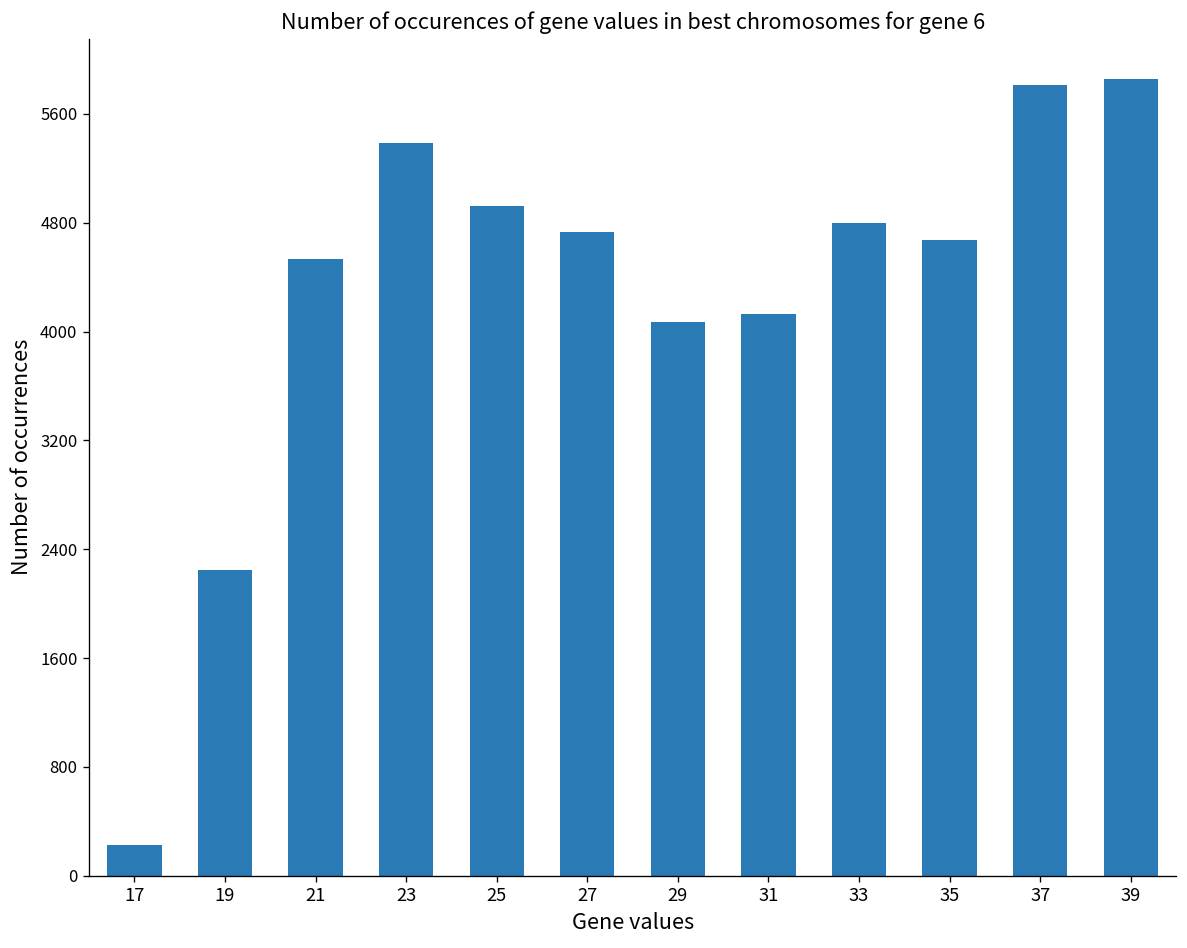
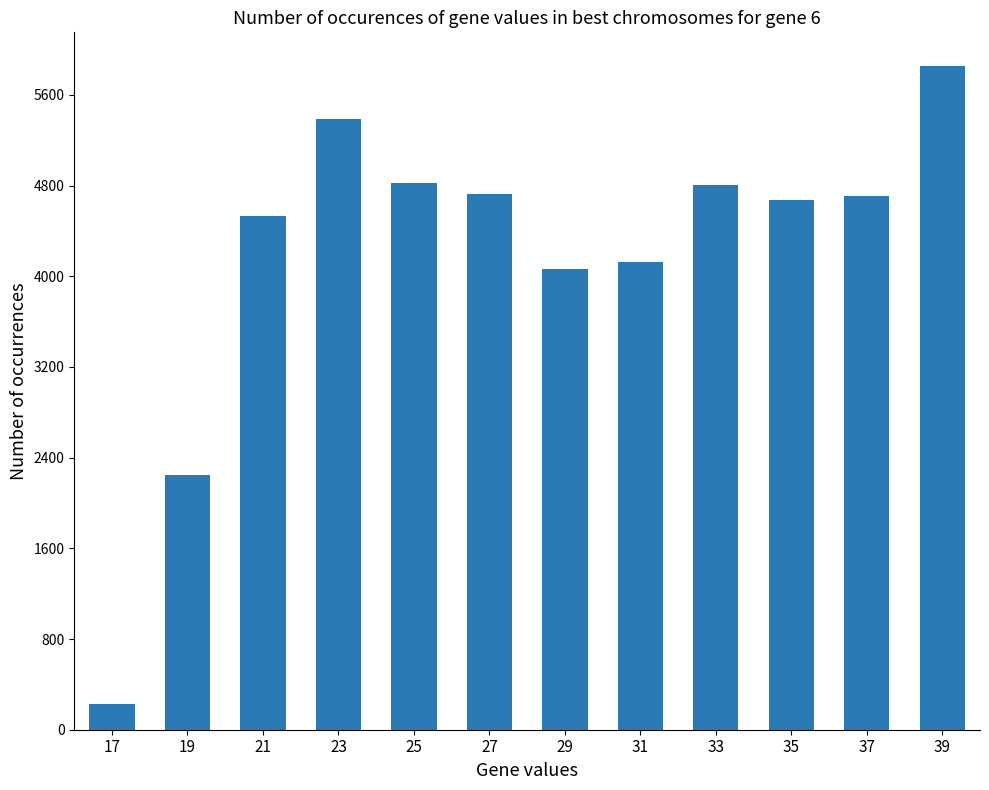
25: 4920 -> 4820
37: 5810 -> 4710
